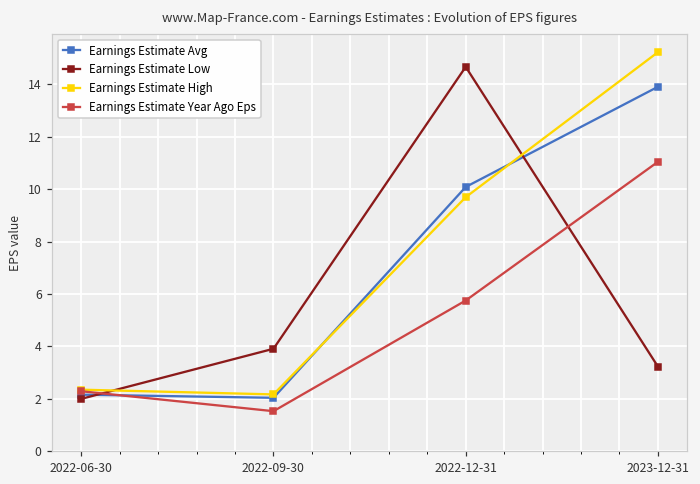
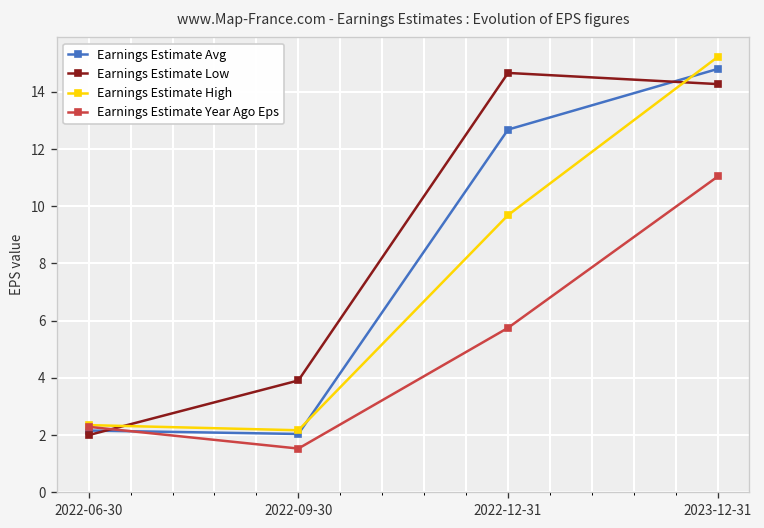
Earnings Estimate Avg, 2022-12-31: 10.1 -> 12.7
Earnings Estimate Avg, 2023-12-31: 13.9 -> 14.8
Earnings Estimate Low, 2023-12-31: 3.2 -> 14.3
